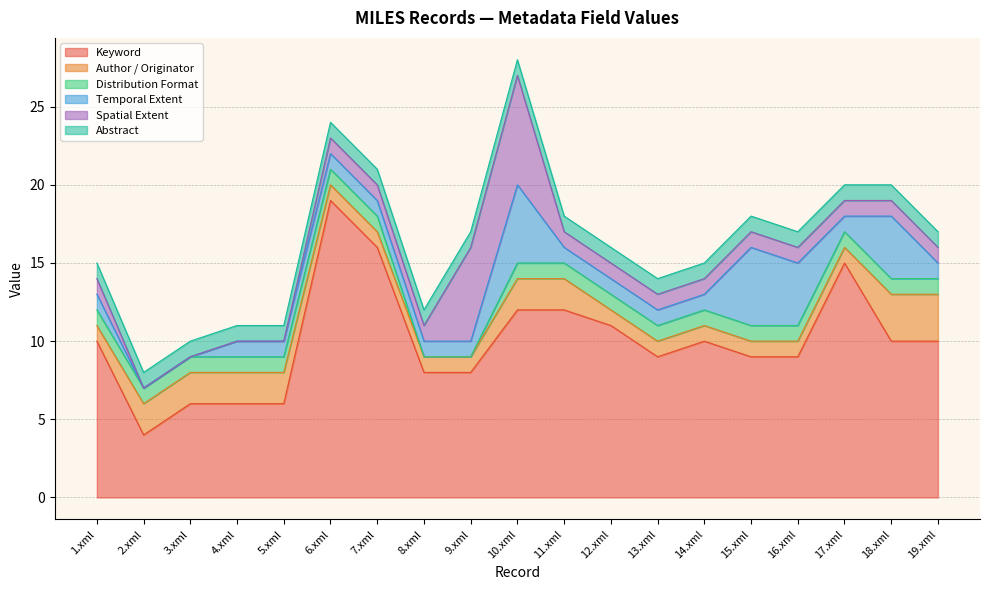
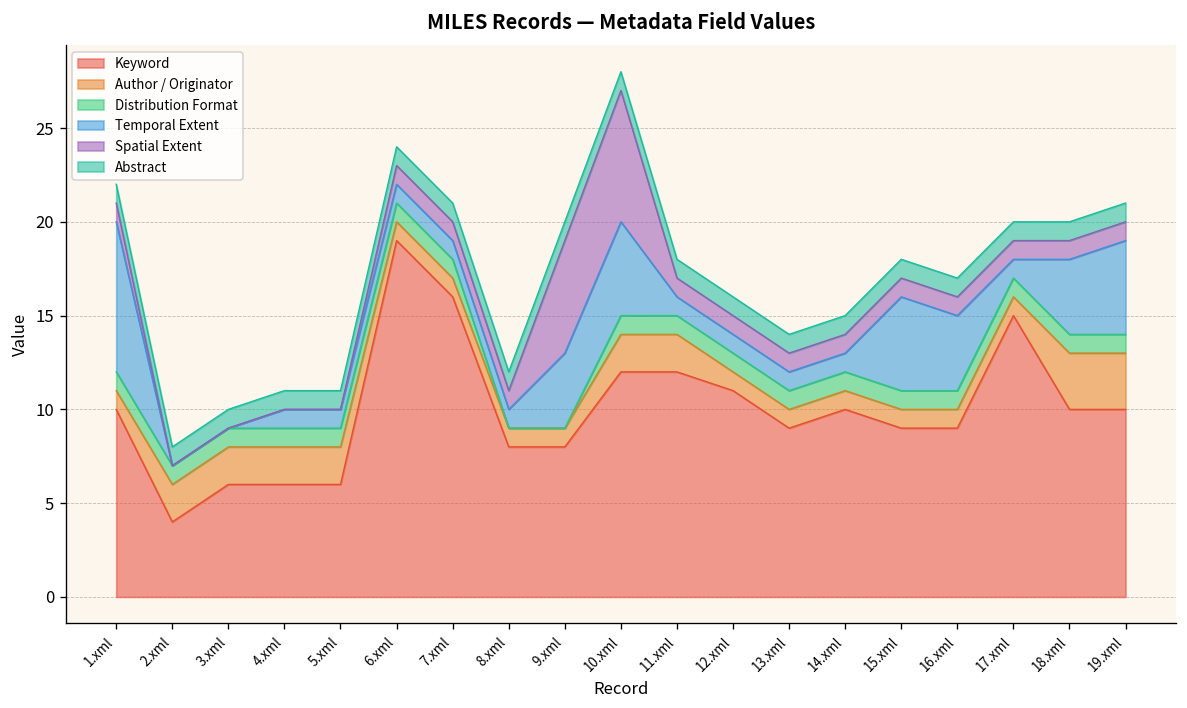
Temporal Extent, 1.xml: 1 -> 8
Temporal Extent, 9.xml: 1 -> 4
Temporal Extent, 19.xml: 1 -> 5
